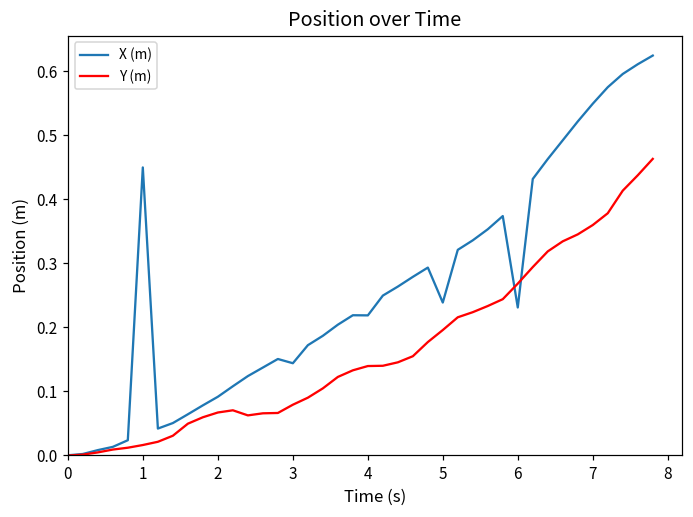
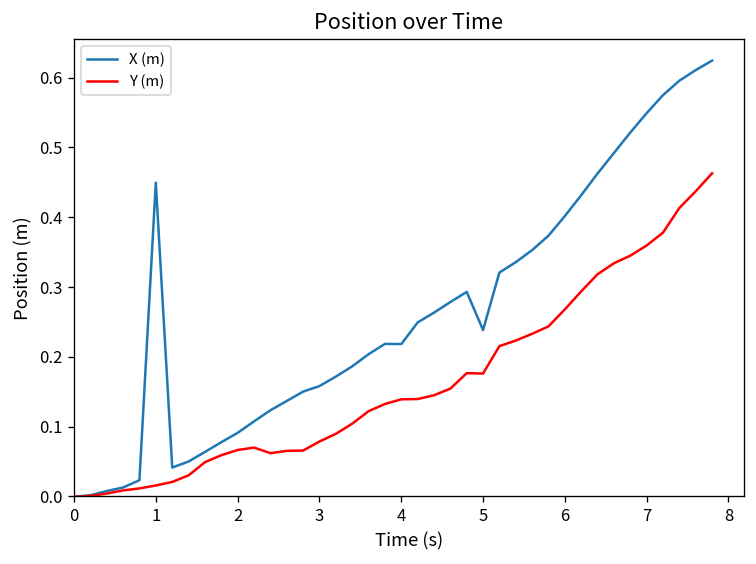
X (m), 3: 0.14 -> 0.16
Y (m), 5: 0.20 -> 0.18
X (m), 6: 0.23 -> 0.40
